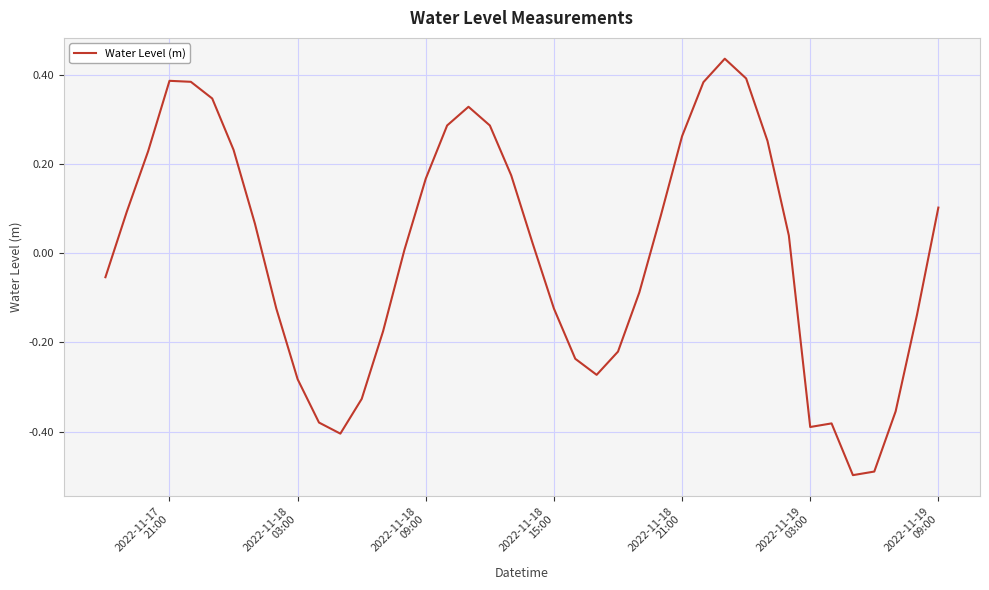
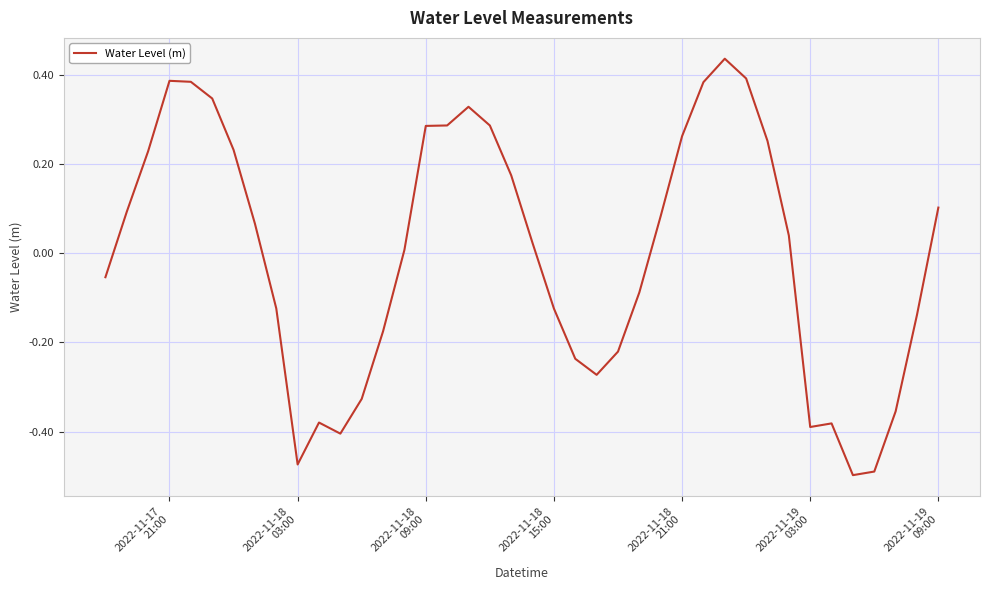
2022-11-18 03:00: -0.28 -> -0.47
2022-11-18 09:00: 0.17 -> 0.29
